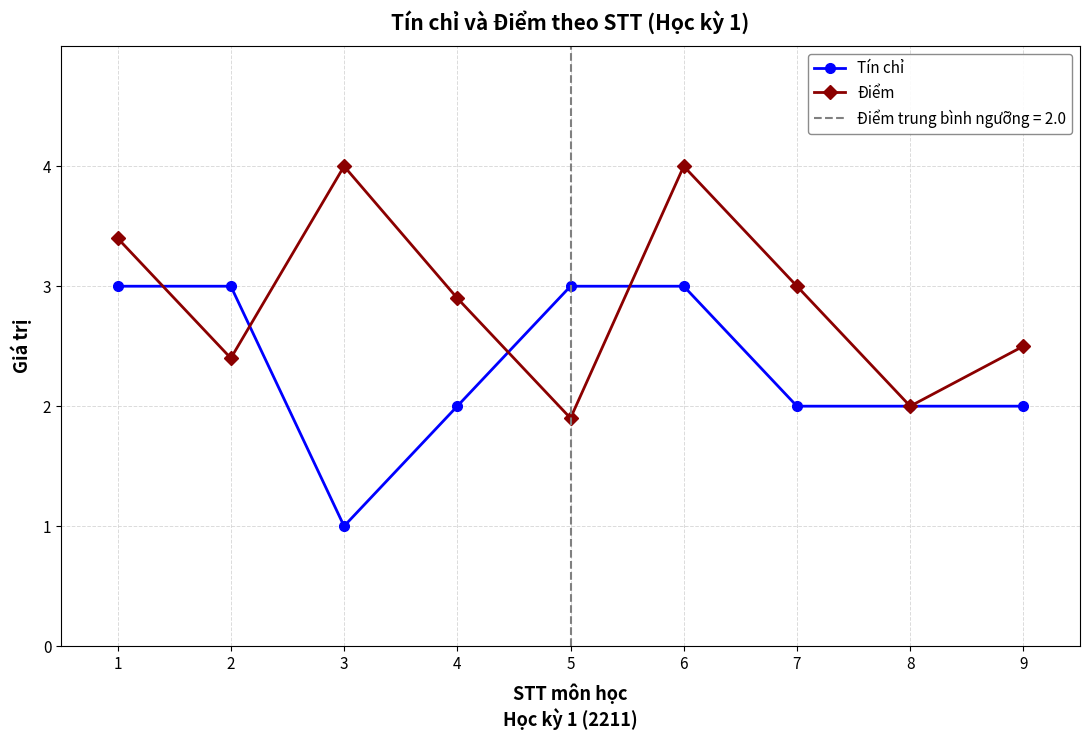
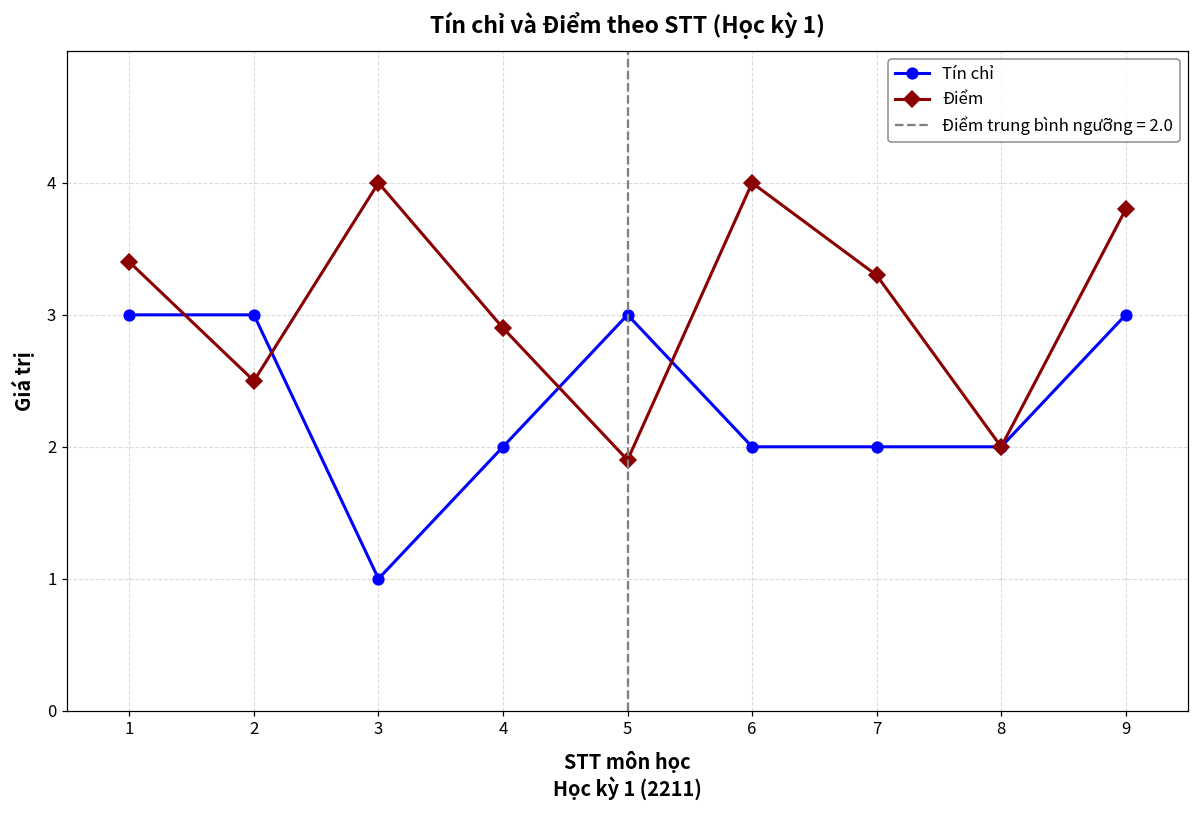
Điểm, 2: 2.4 -> 2.5
Tín chỉ, 6: 3 -> 2
Điểm, 7: 3.0 -> 3.3
Tín chỉ, 9: 2 -> 3
Điểm, 9: 2.5 -> 3.8
